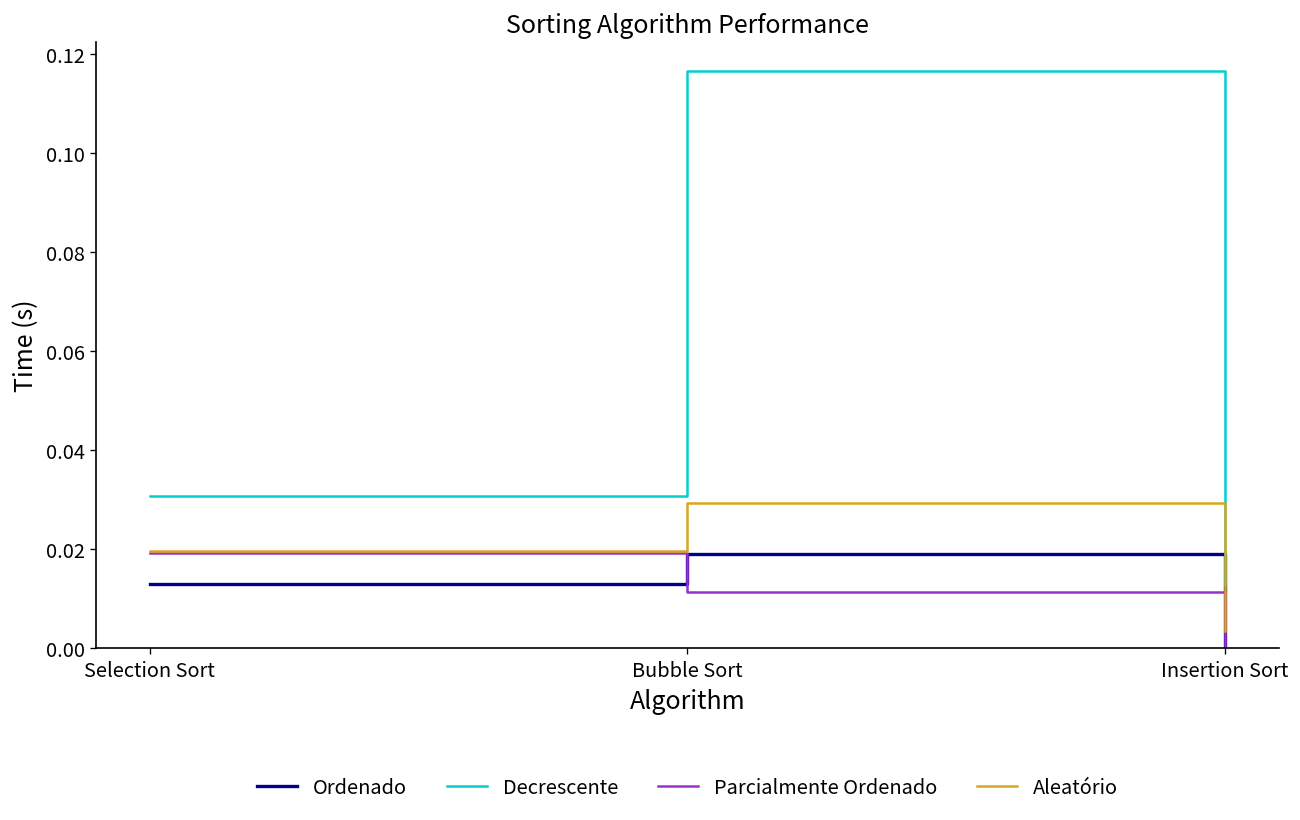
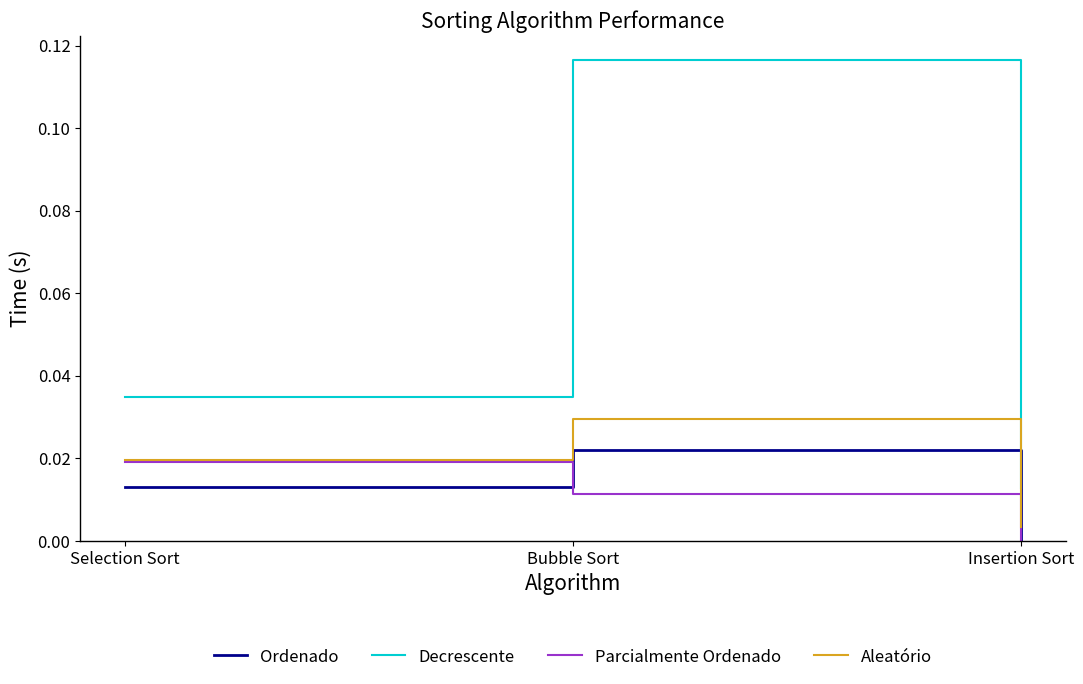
Decrescente, Selection Sort: 0.031 -> 0.035
Ordenado, Bubble Sort: 0.019 -> 0.022
